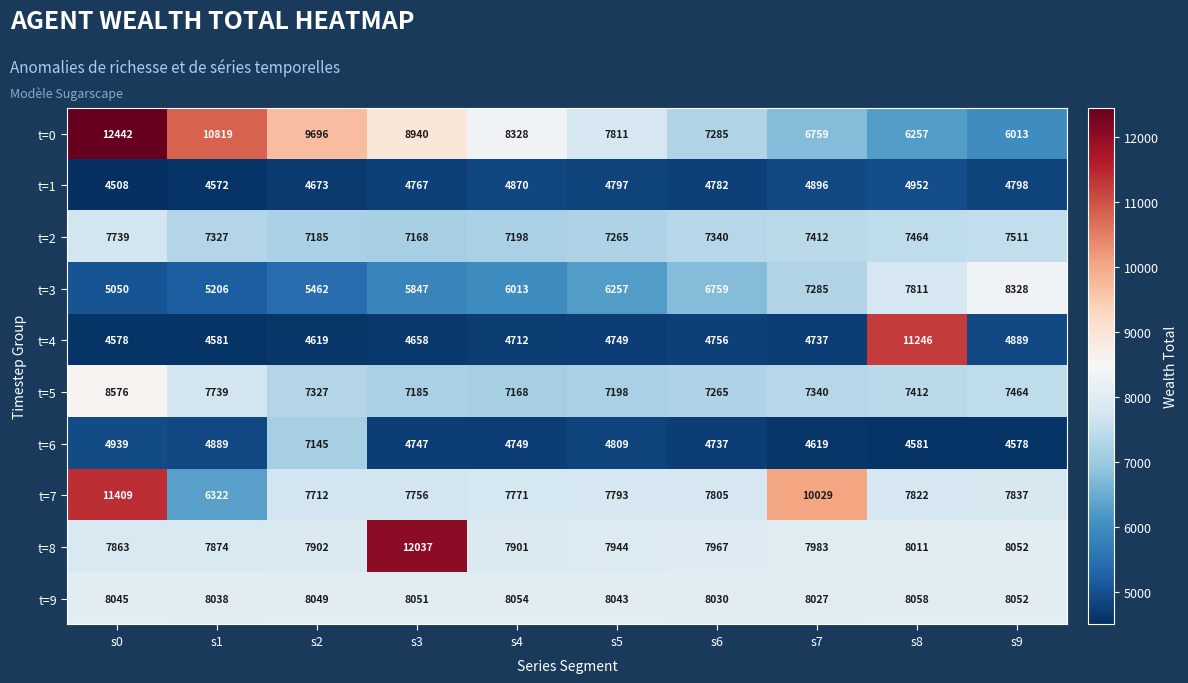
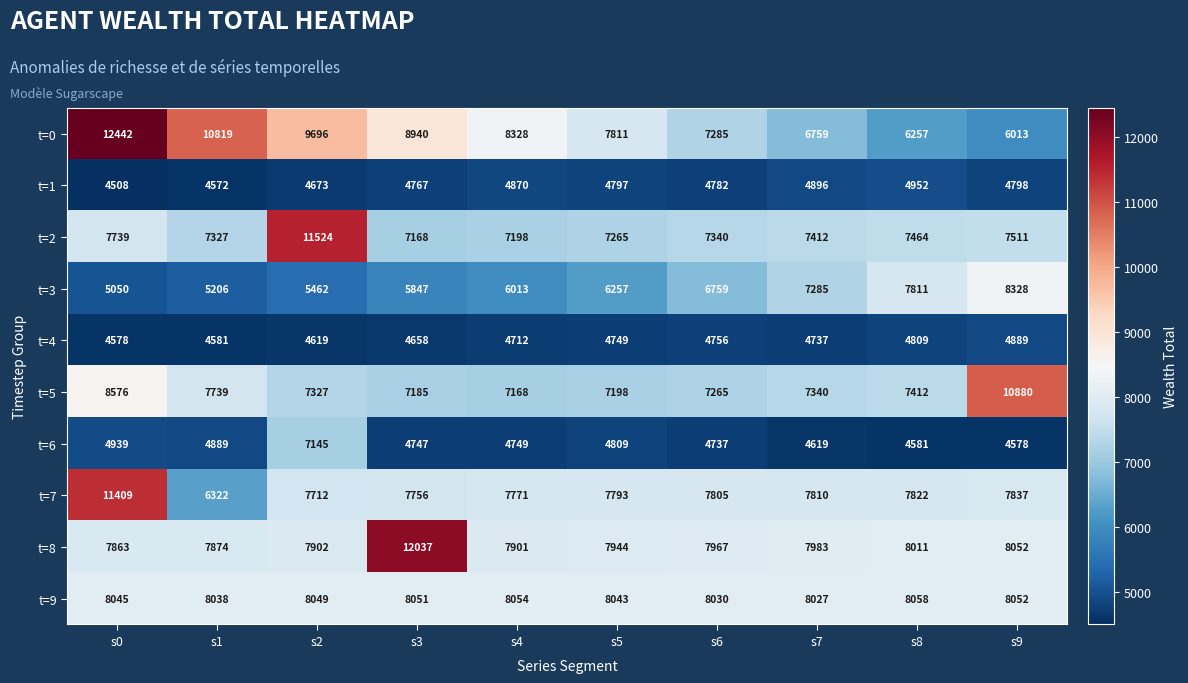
t=2, s2: 7185 -> 11524
t=4, s8: 11246 -> 4809
t=5, s9: 7464 -> 10880
t=7, s7: 10029 -> 7810
